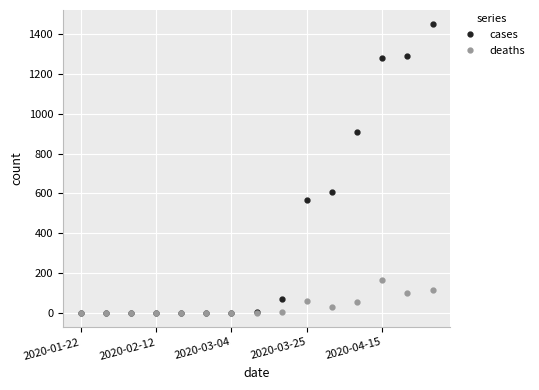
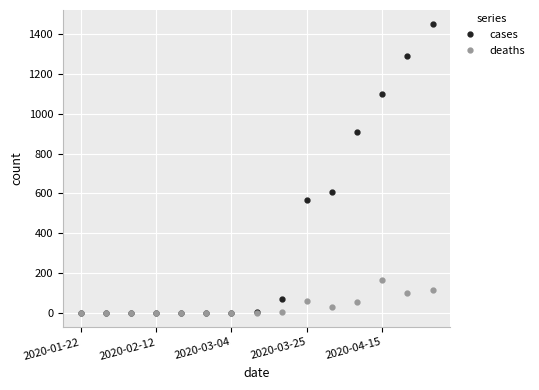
cases, 2020-04-15: 1280 -> 1100
